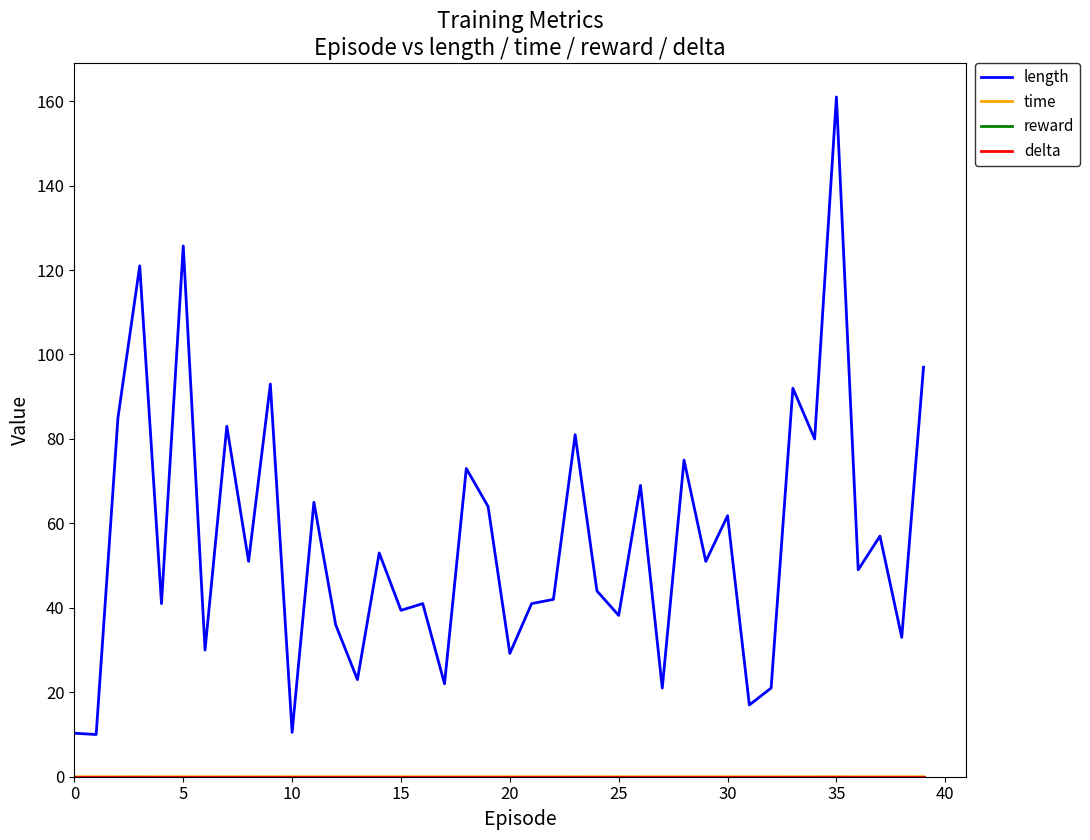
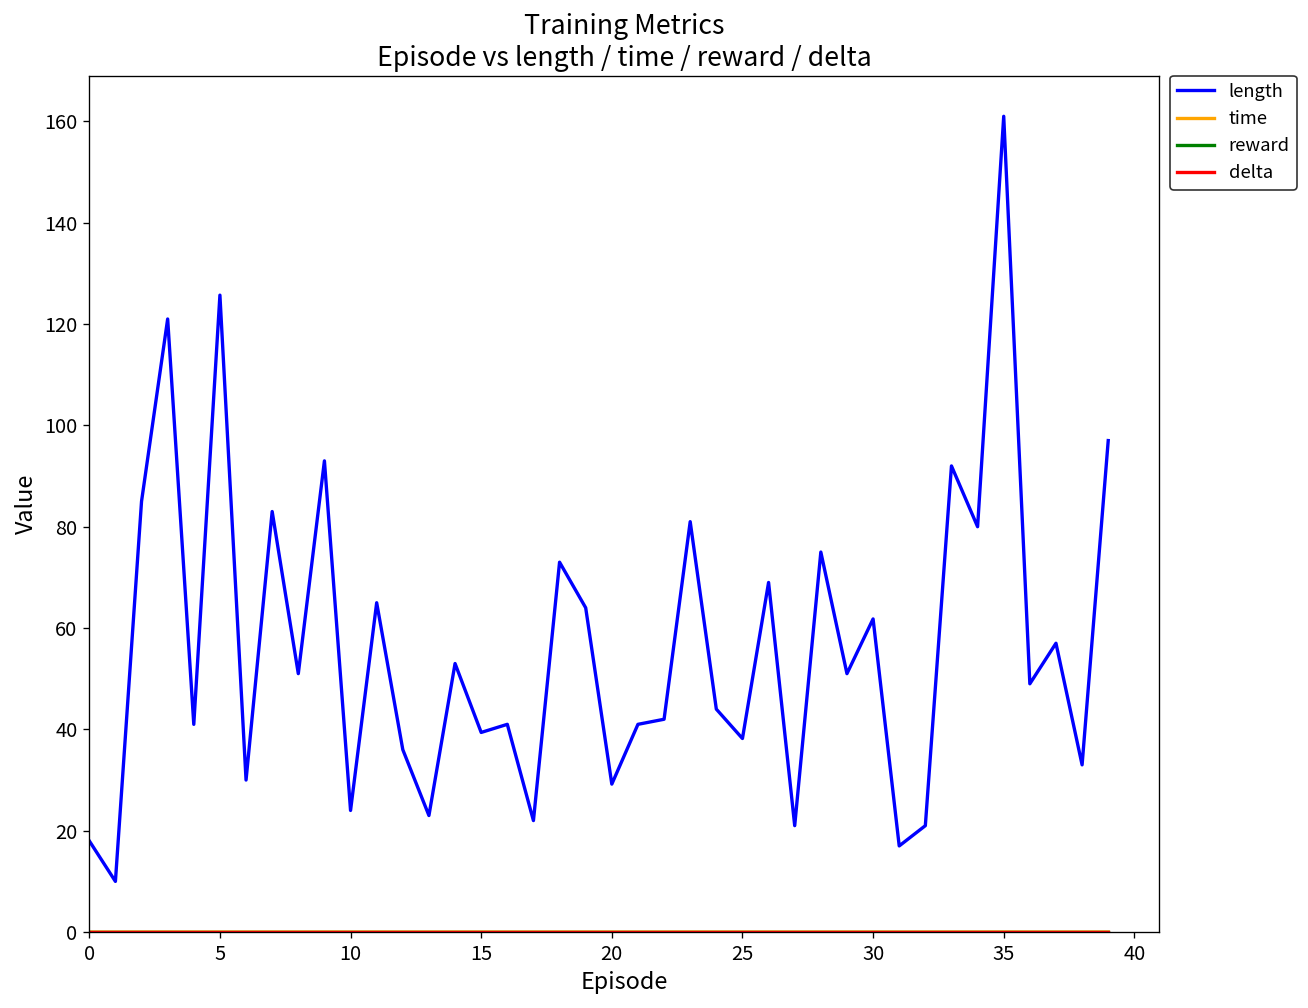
length, 0: 10 -> 18
length, 10: 11 -> 24
